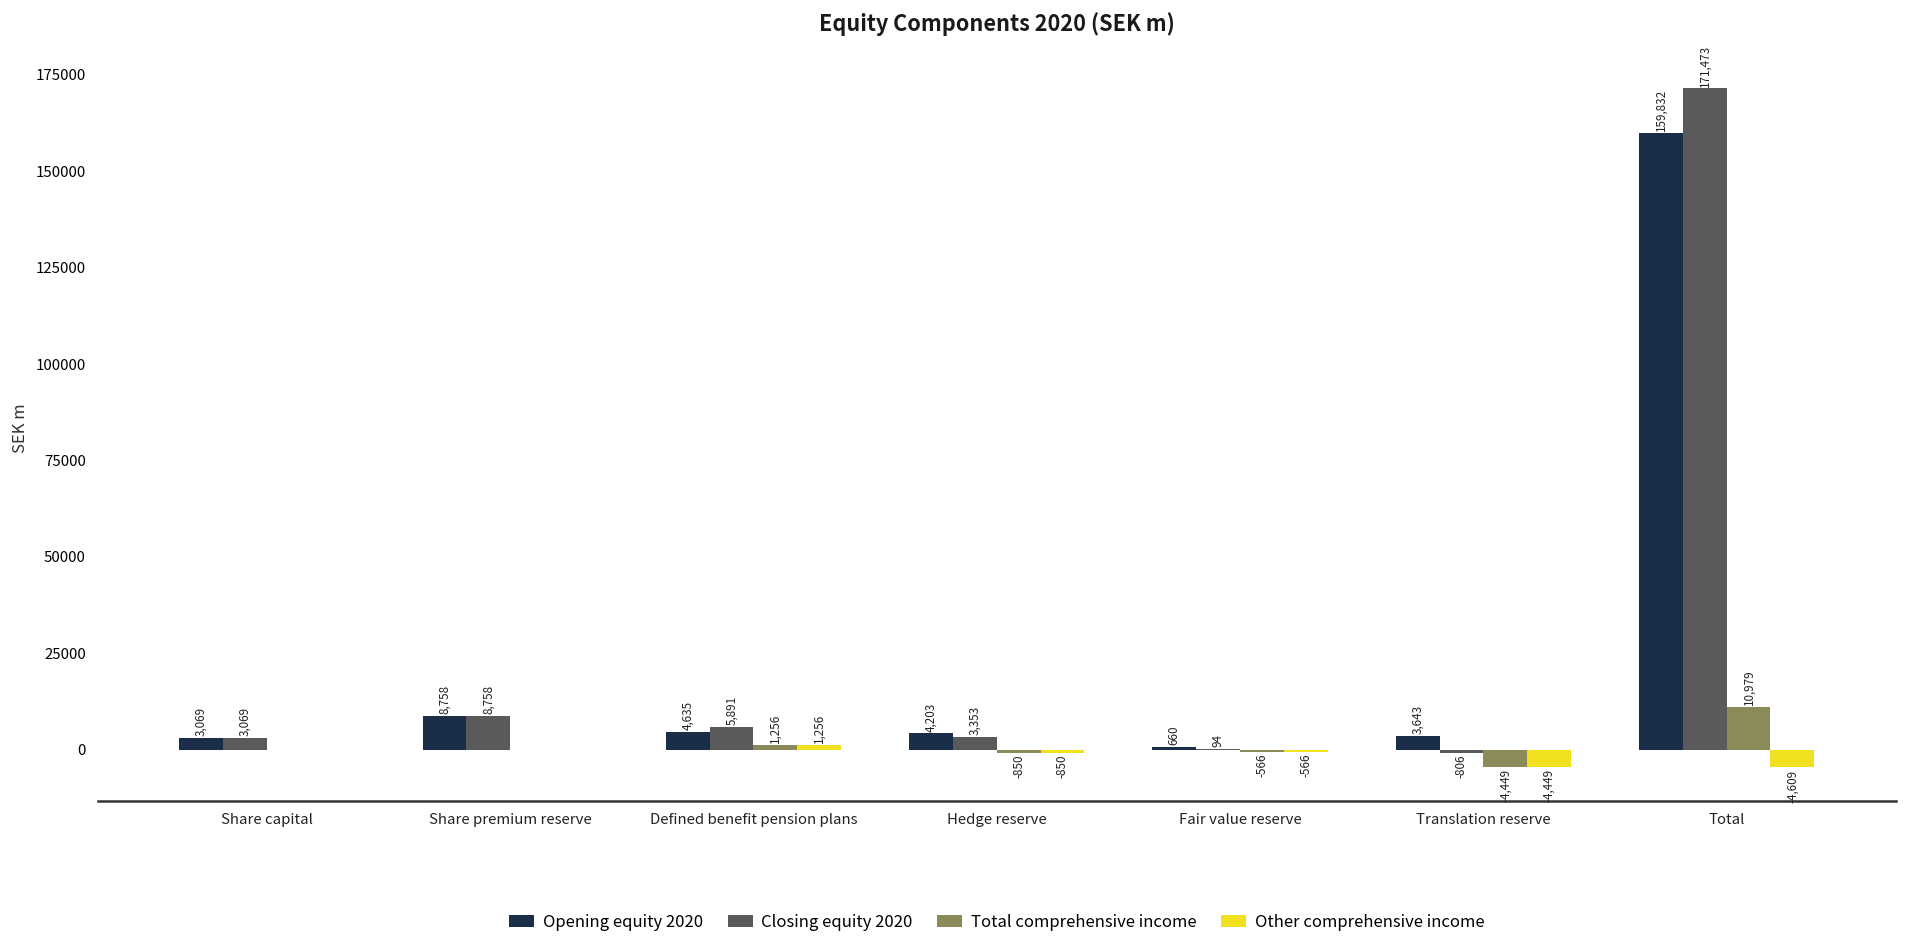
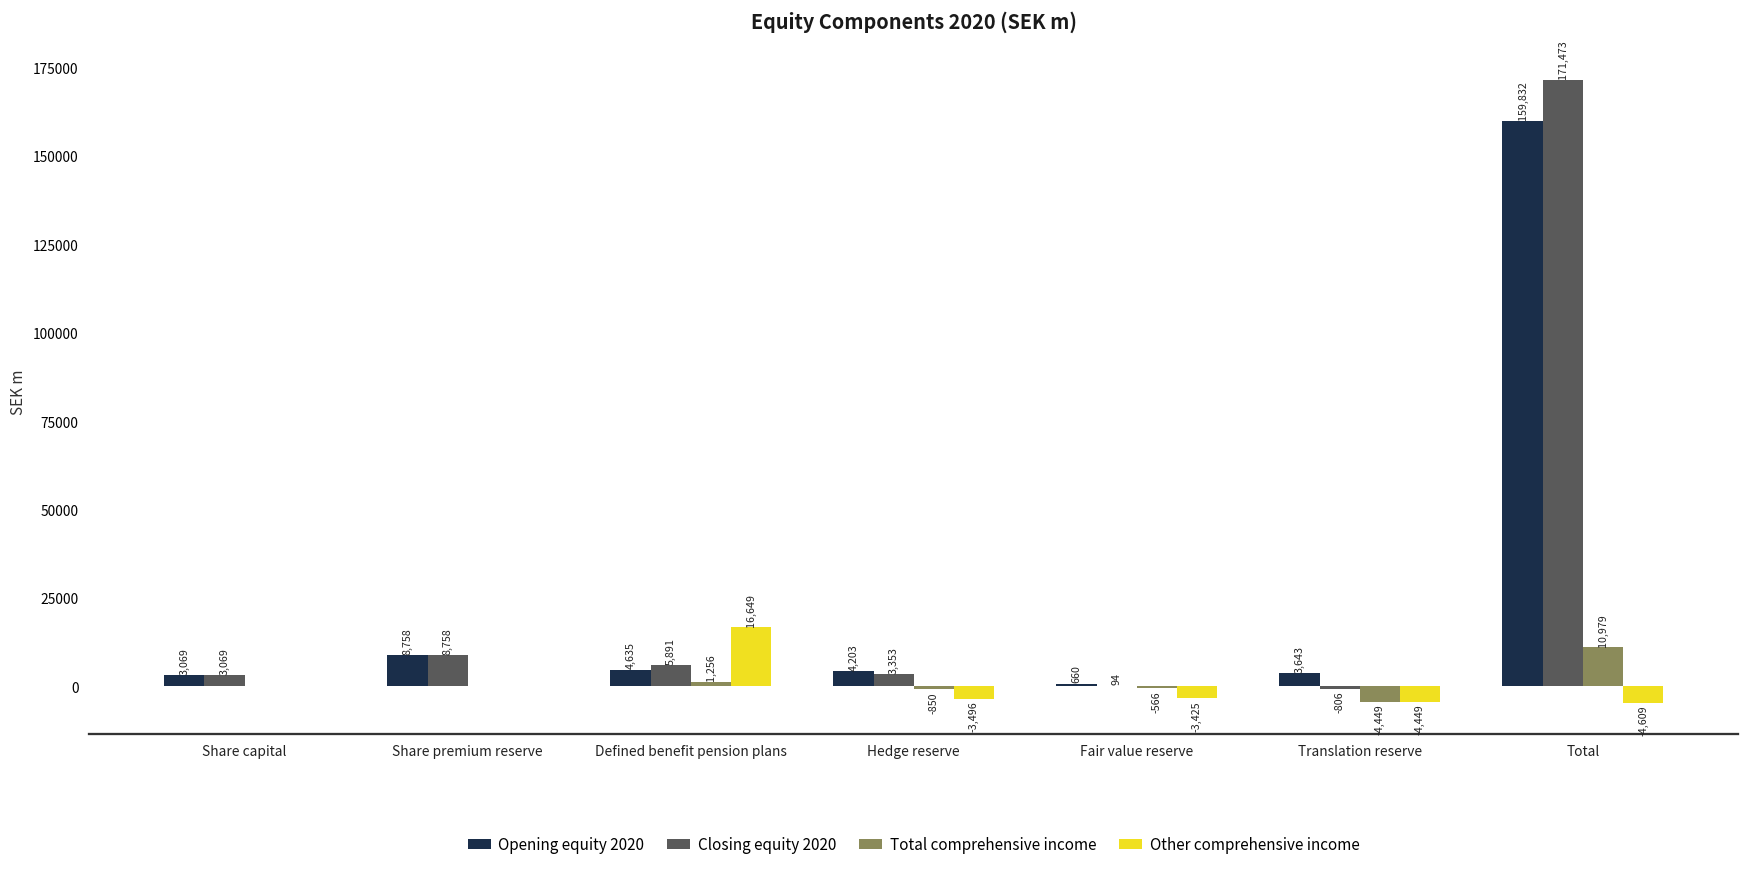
Other comprehensive income, Defined benefit pension plans: 1,256 -> 16,649
Other comprehensive income, Hedge reserve: -850 -> -3,496
Other comprehensive income, Fair value reserve: -566 -> -3,425
